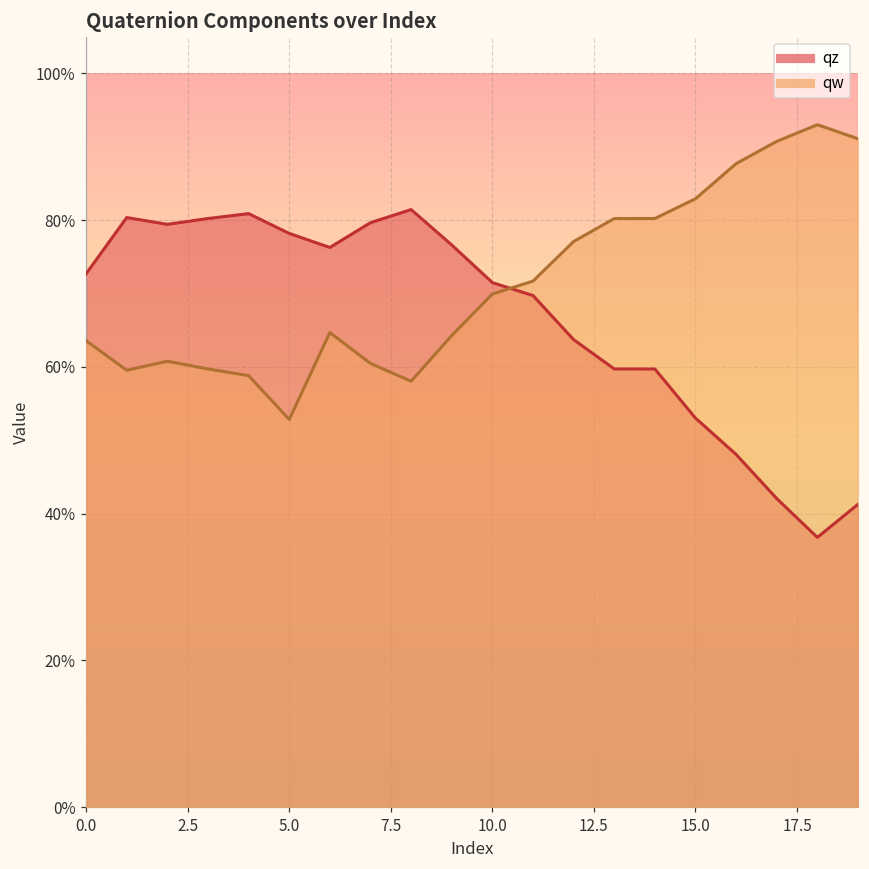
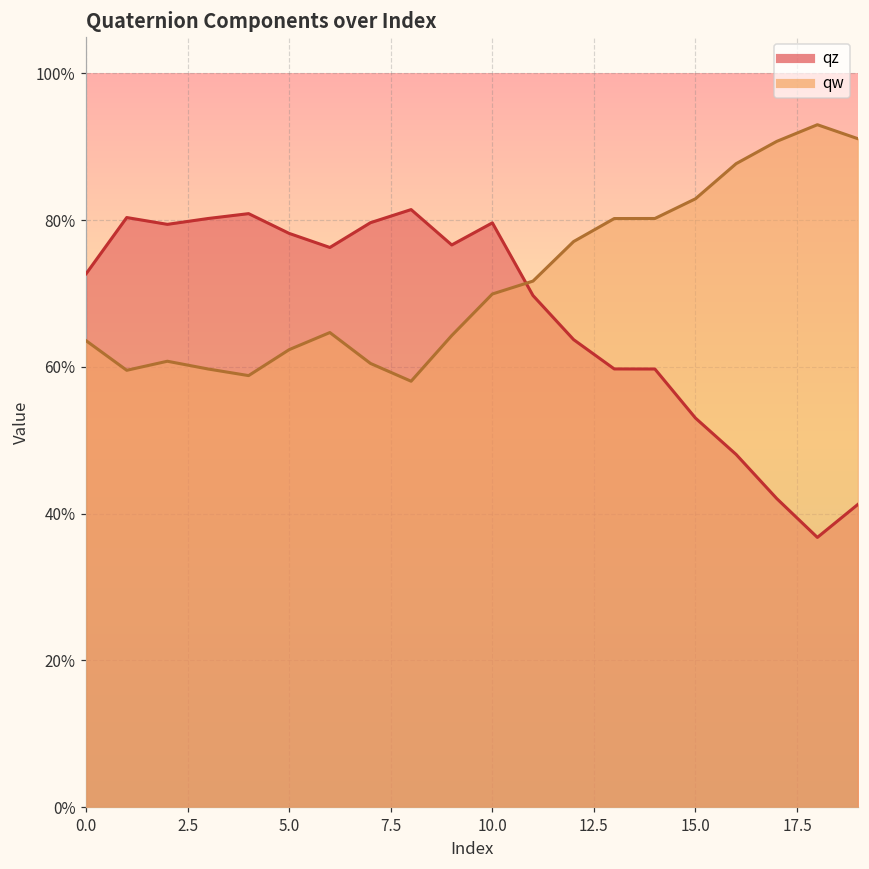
qw, 5.0: 53% -> 62%
qz, 10.0: 71% -> 80%
